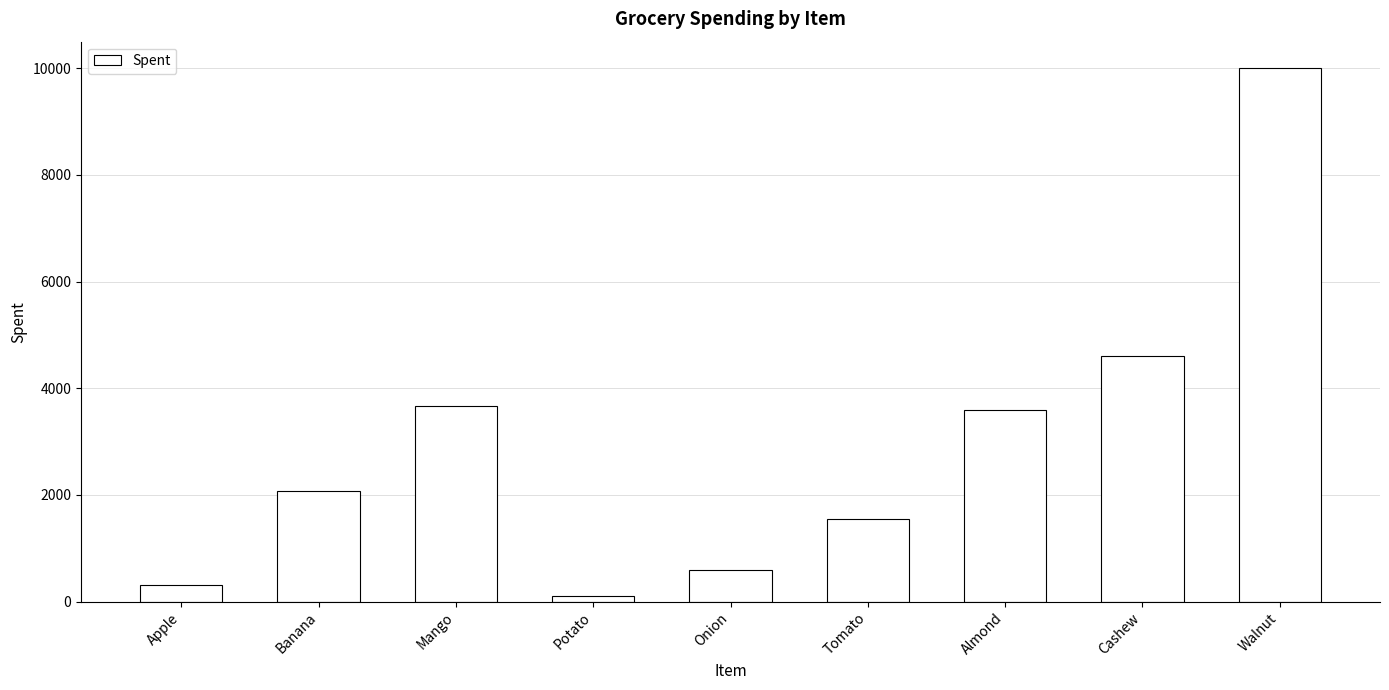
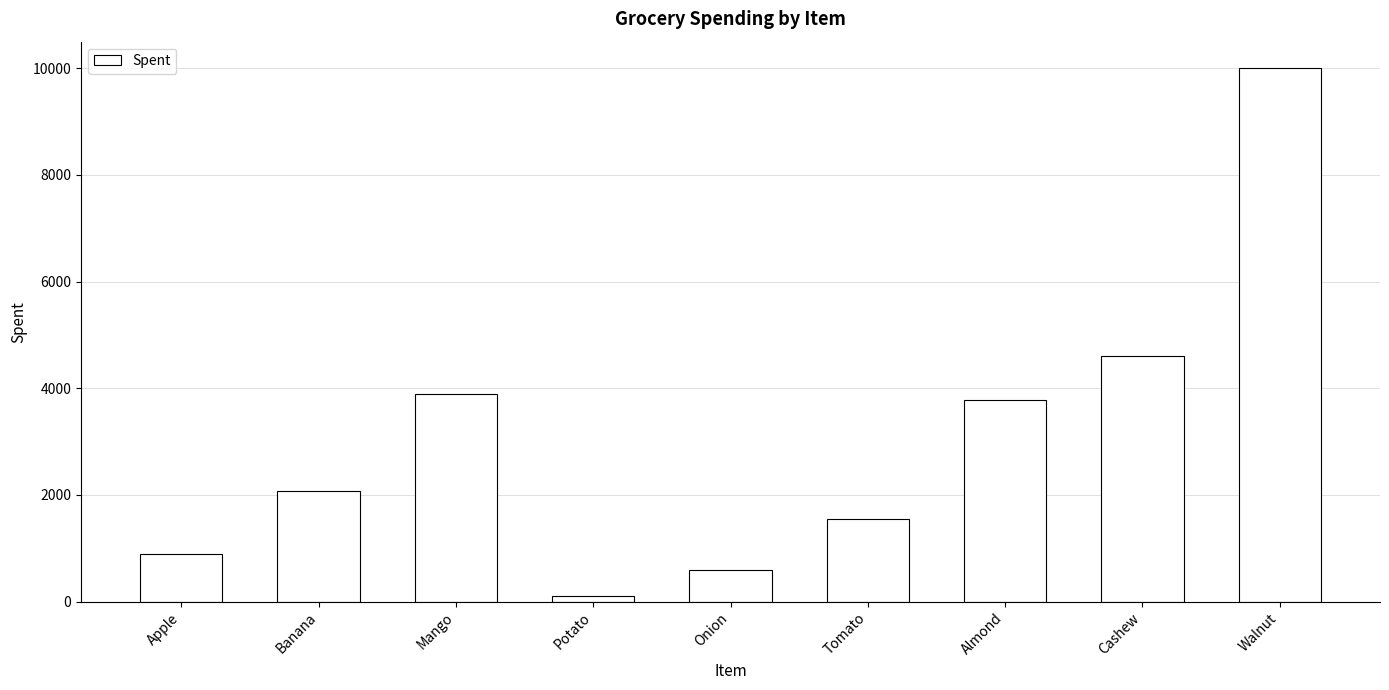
Apple: 300 -> 900
Mango: 3700 -> 3900
Almond: 3600 -> 3800
